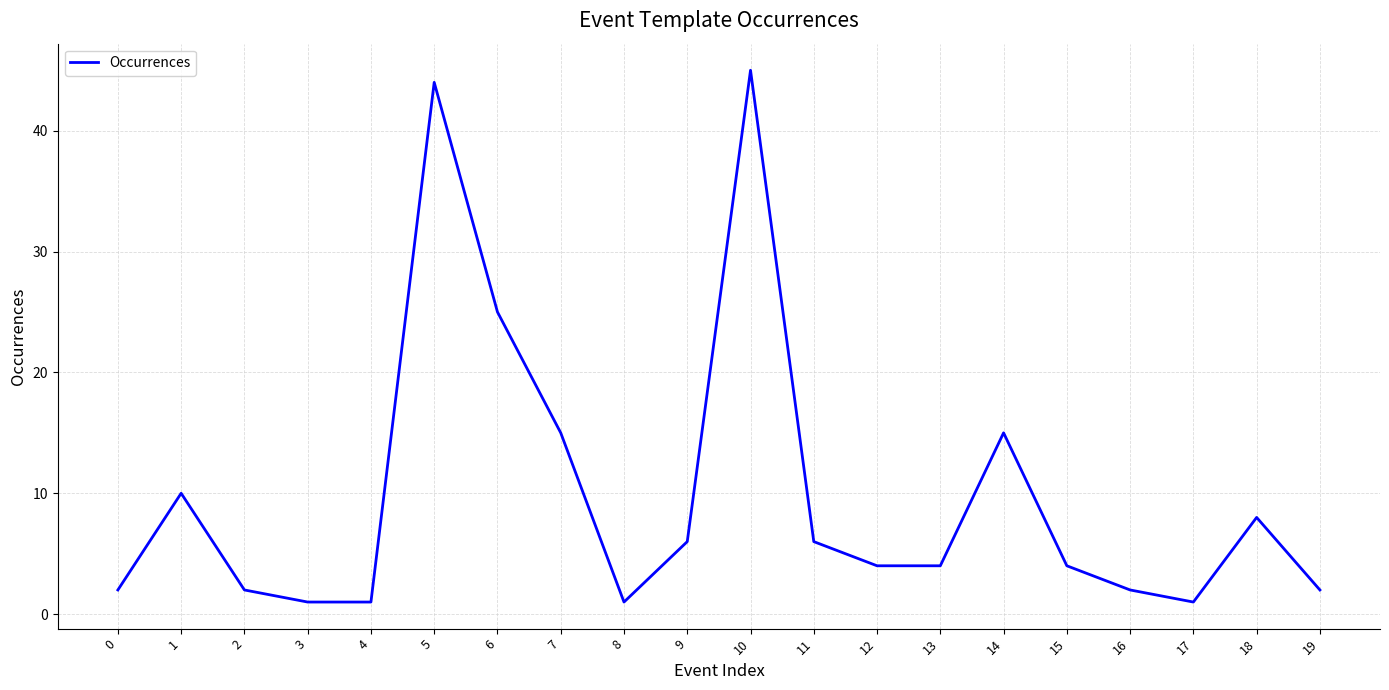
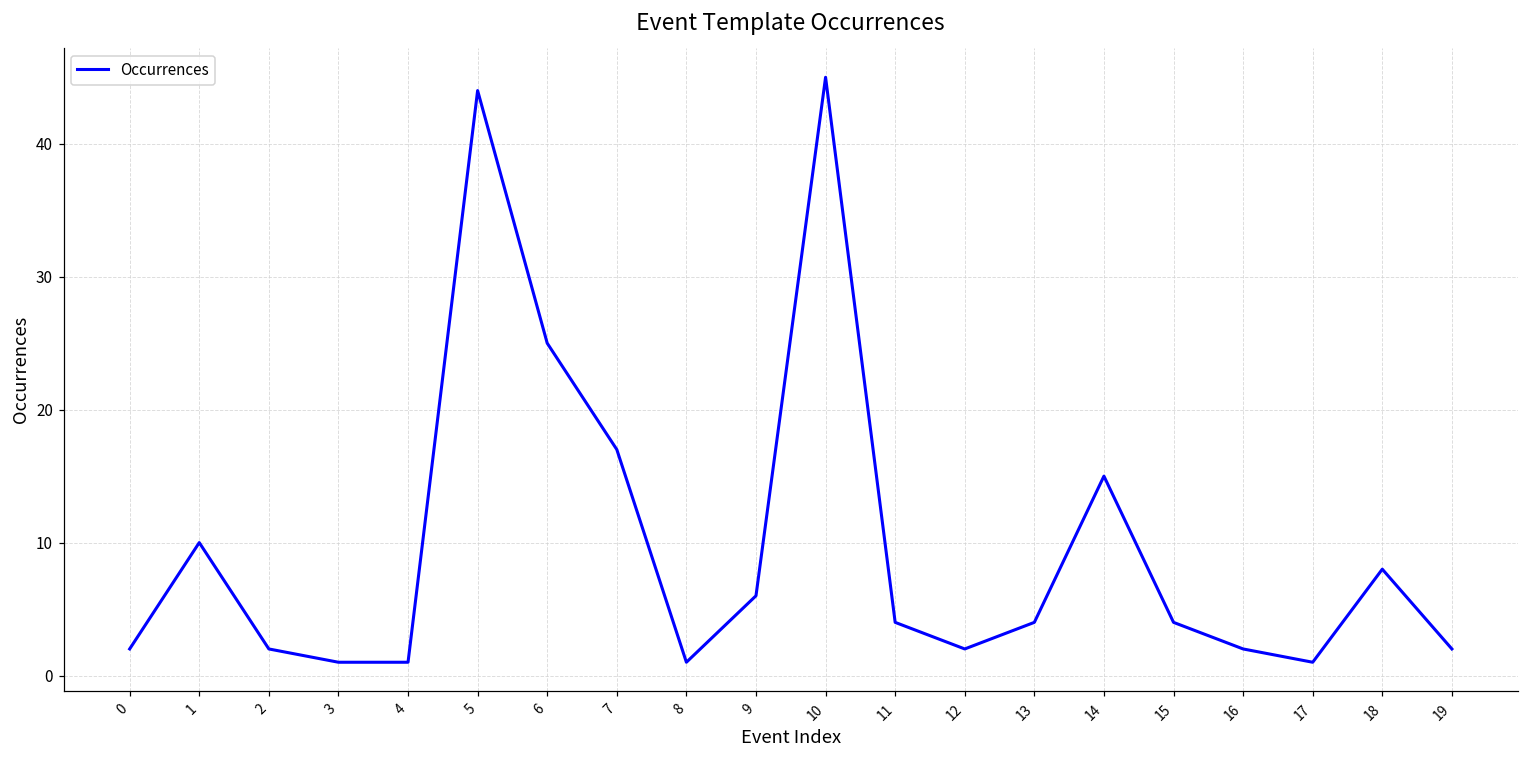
7: 15 -> 17
11: 6 -> 4
12: 4 -> 2
